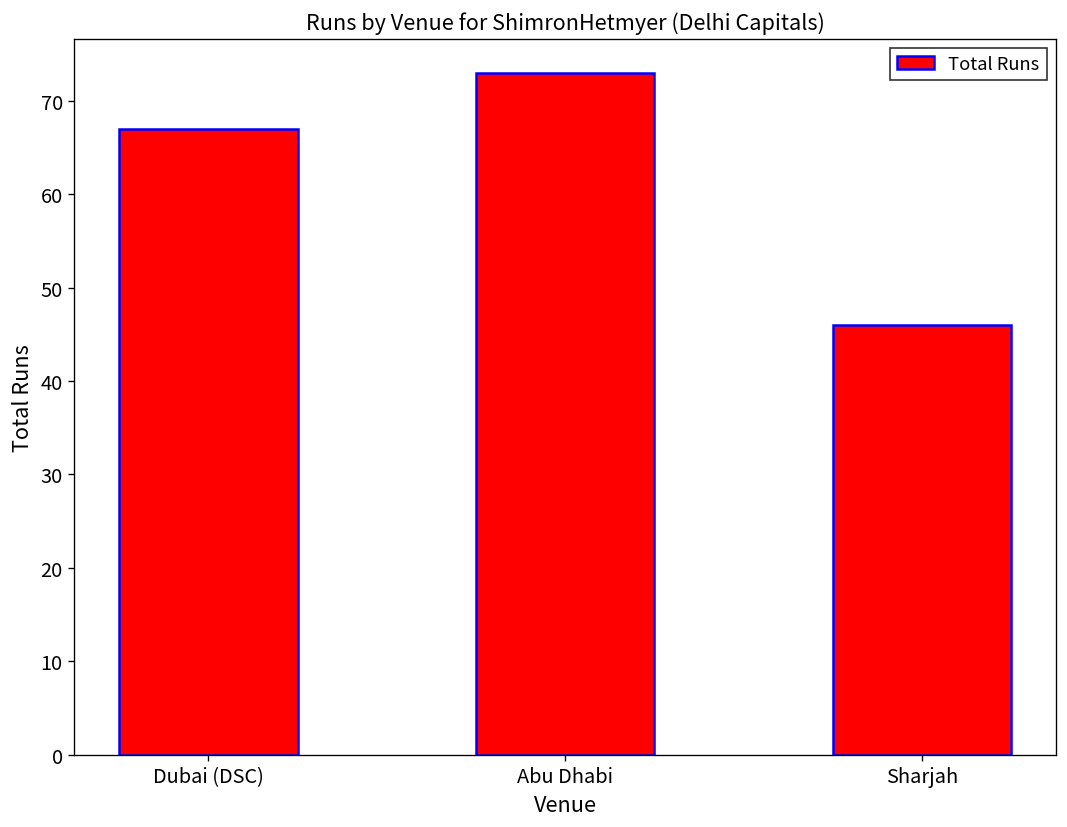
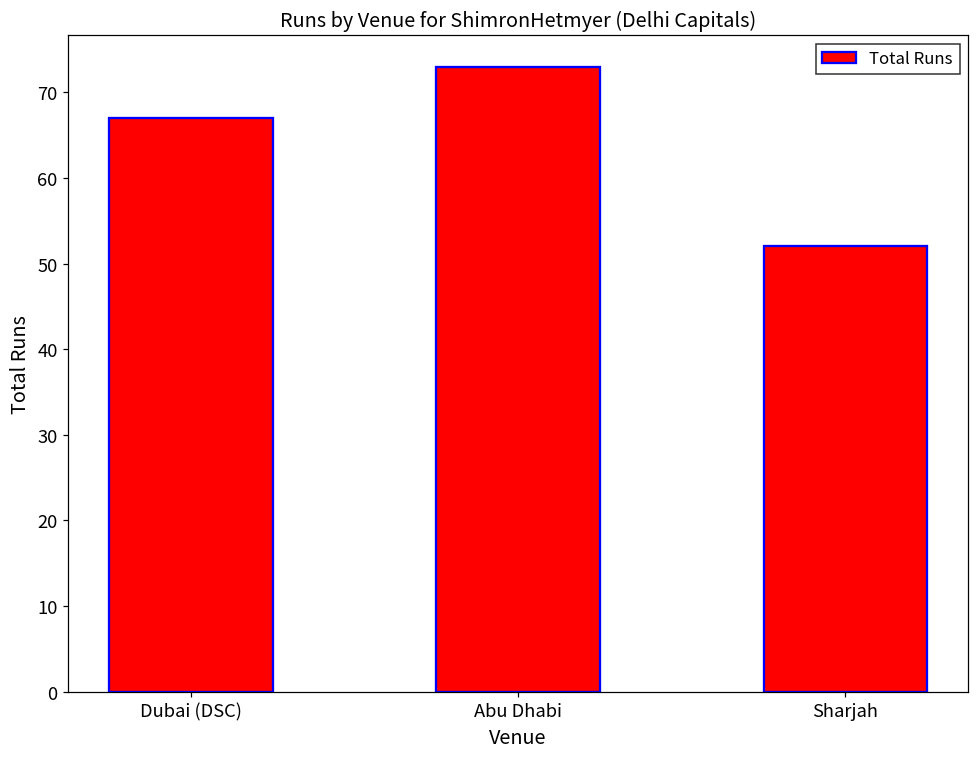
Sharjah: 46 -> 52
